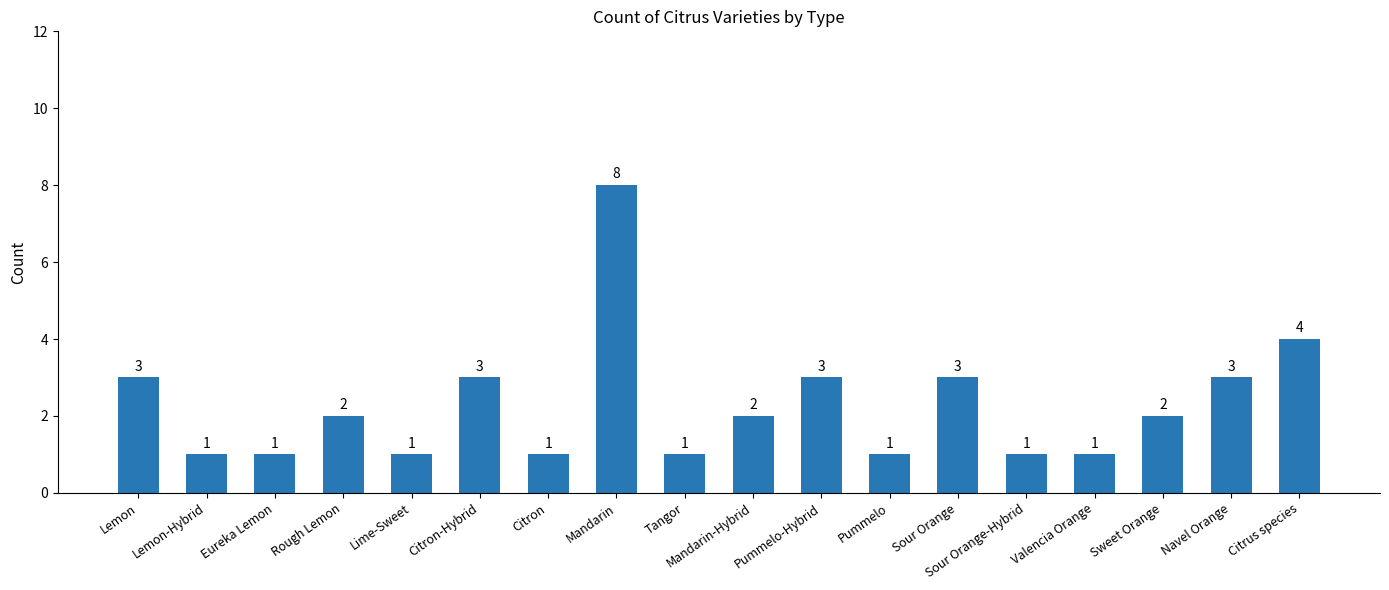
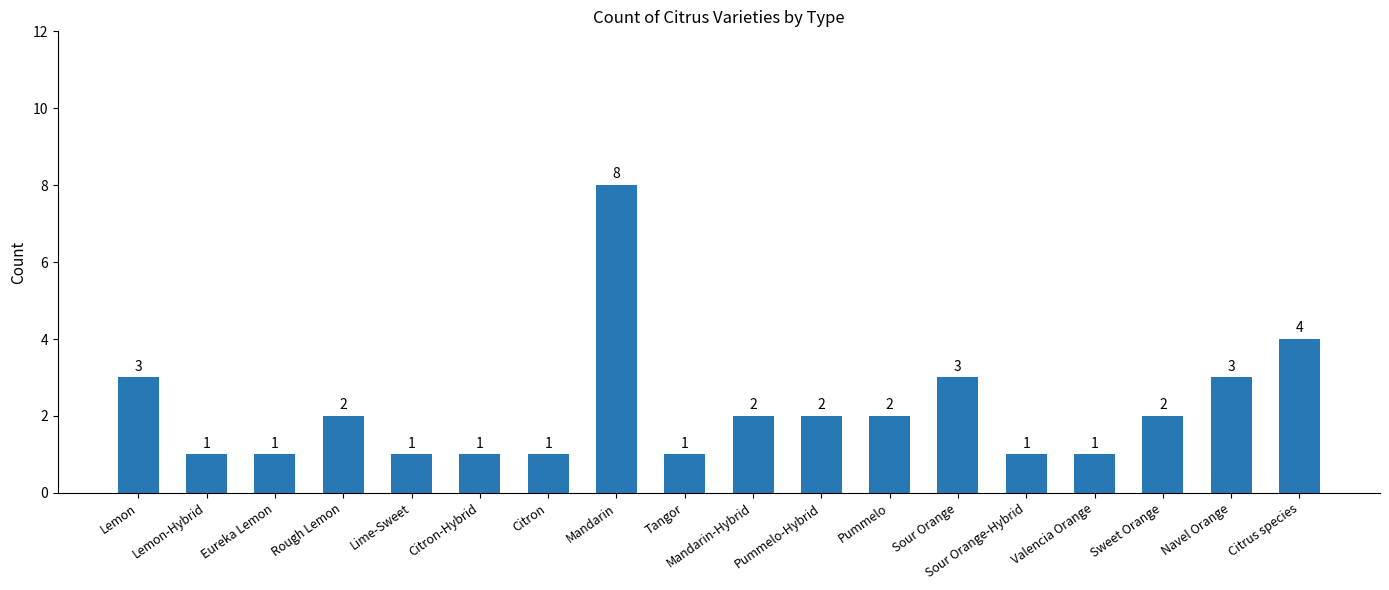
Citron-Hybrid: 3 -> 1
Pummelo-Hybrid: 3 -> 2
Pummelo: 1 -> 2
